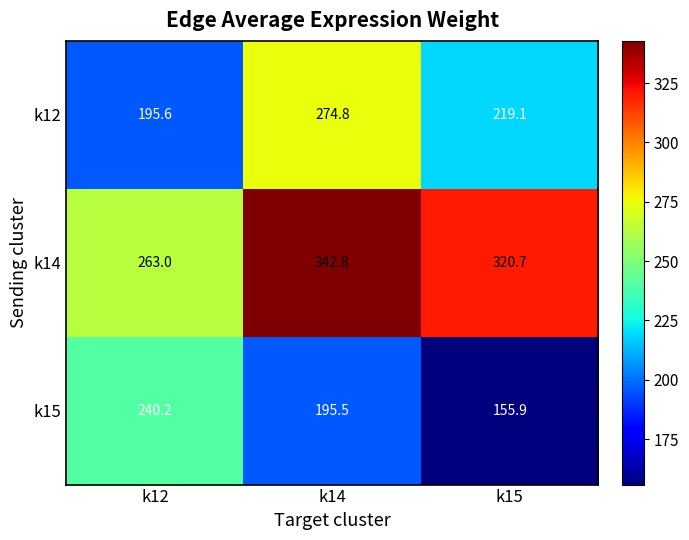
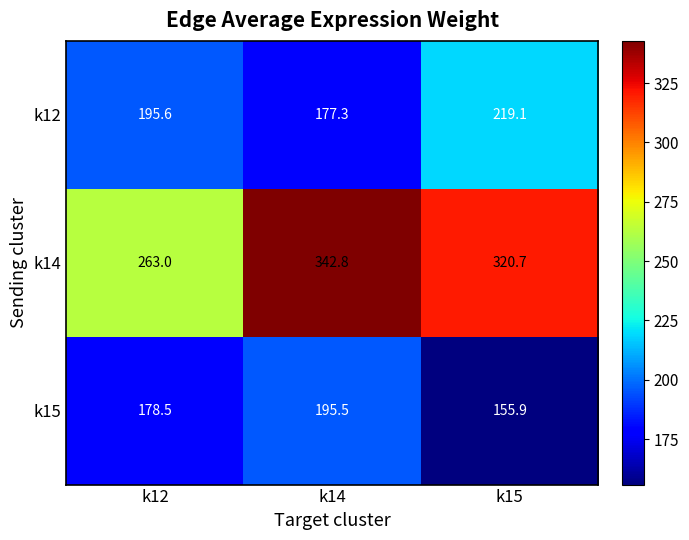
k12, k14: 274.8 -> 177.3
k15, k12: 240.2 -> 178.5
